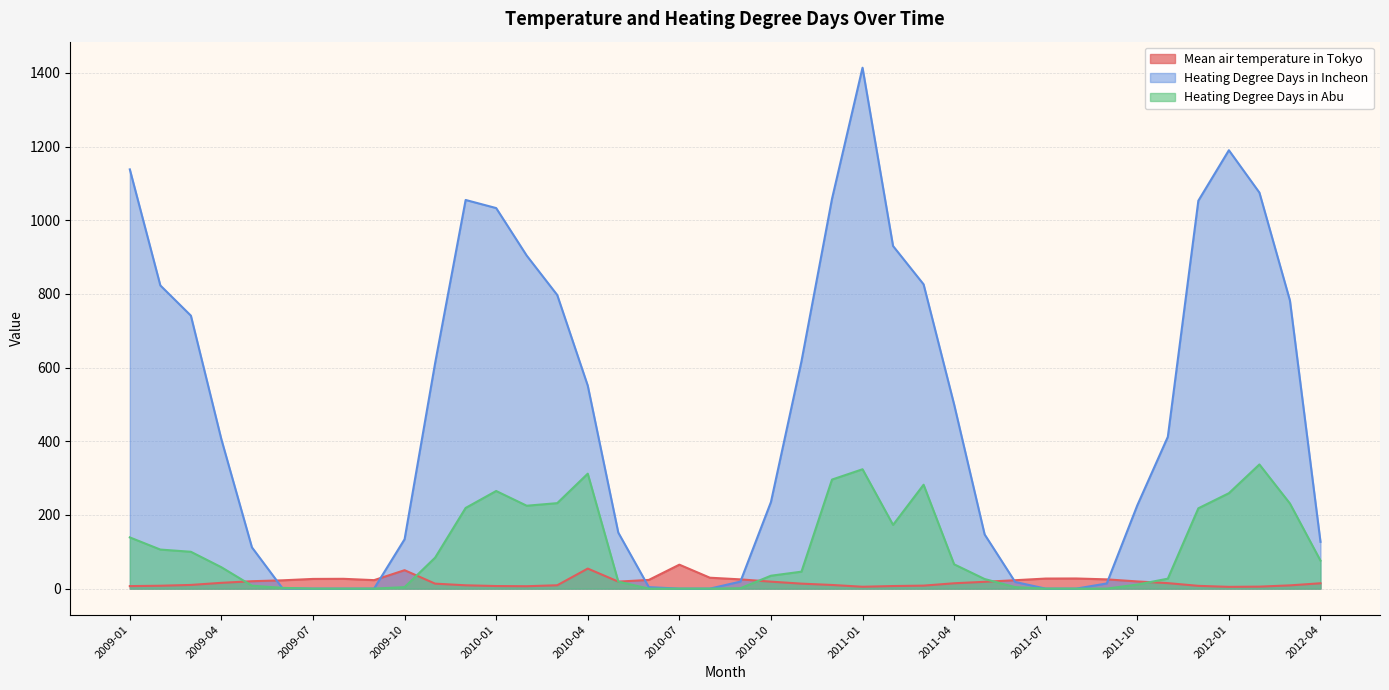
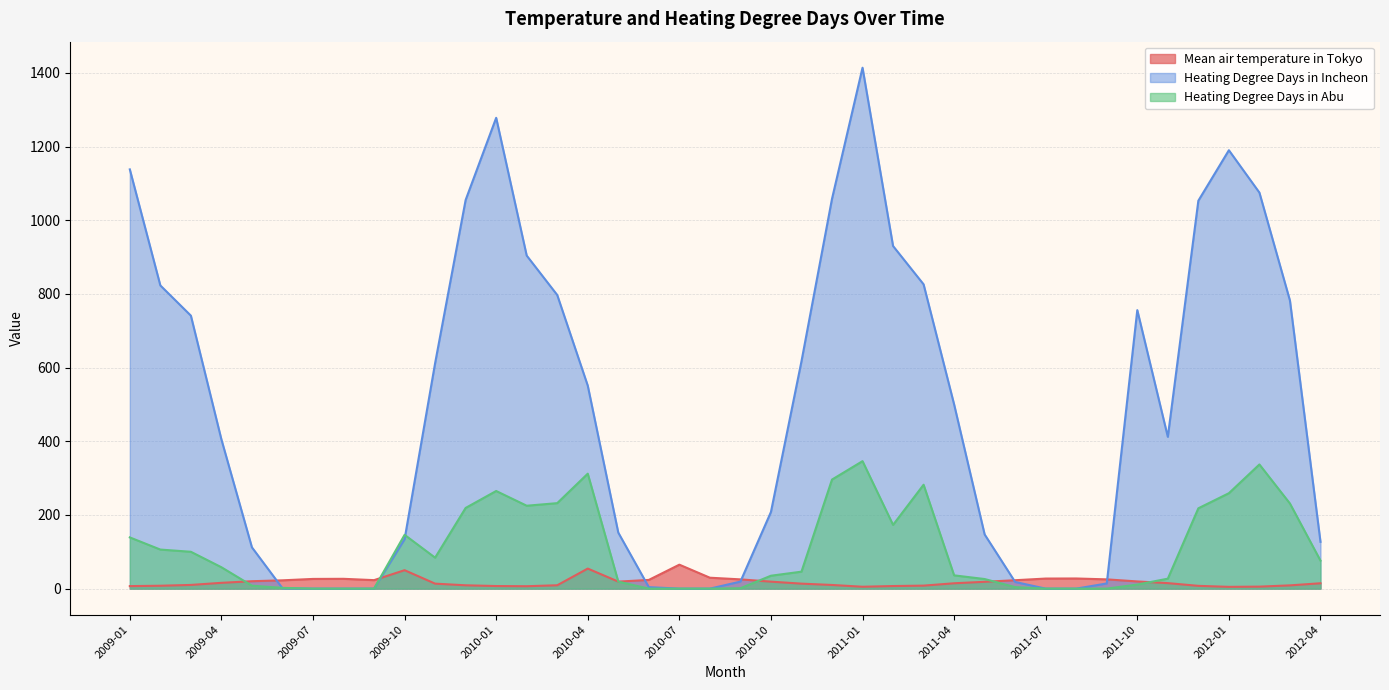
Heating Degree Days in Abu, 2009-10: 0 -> 150
Heating Degree Days in Incheon, 2010-01: 1030 -> 1280
Heating Degree Days in Incheon, 2010-10: 240 -> 210
Heating Degree Days in Abu, 2011-01: 320 -> 350
Heating Degree Days in Abu, 2011-04: 70 -> 40
Heating Degree Days in Incheon, 2011-10: 230 -> 760
